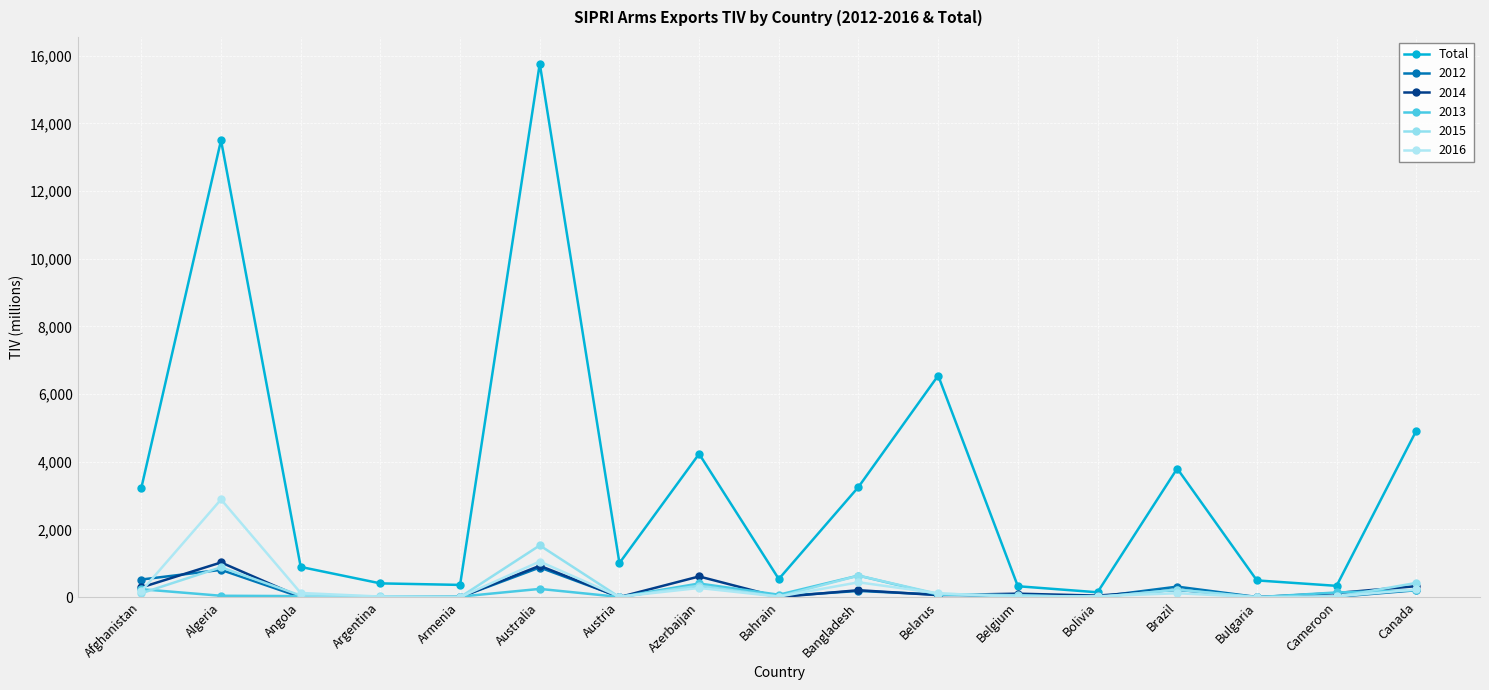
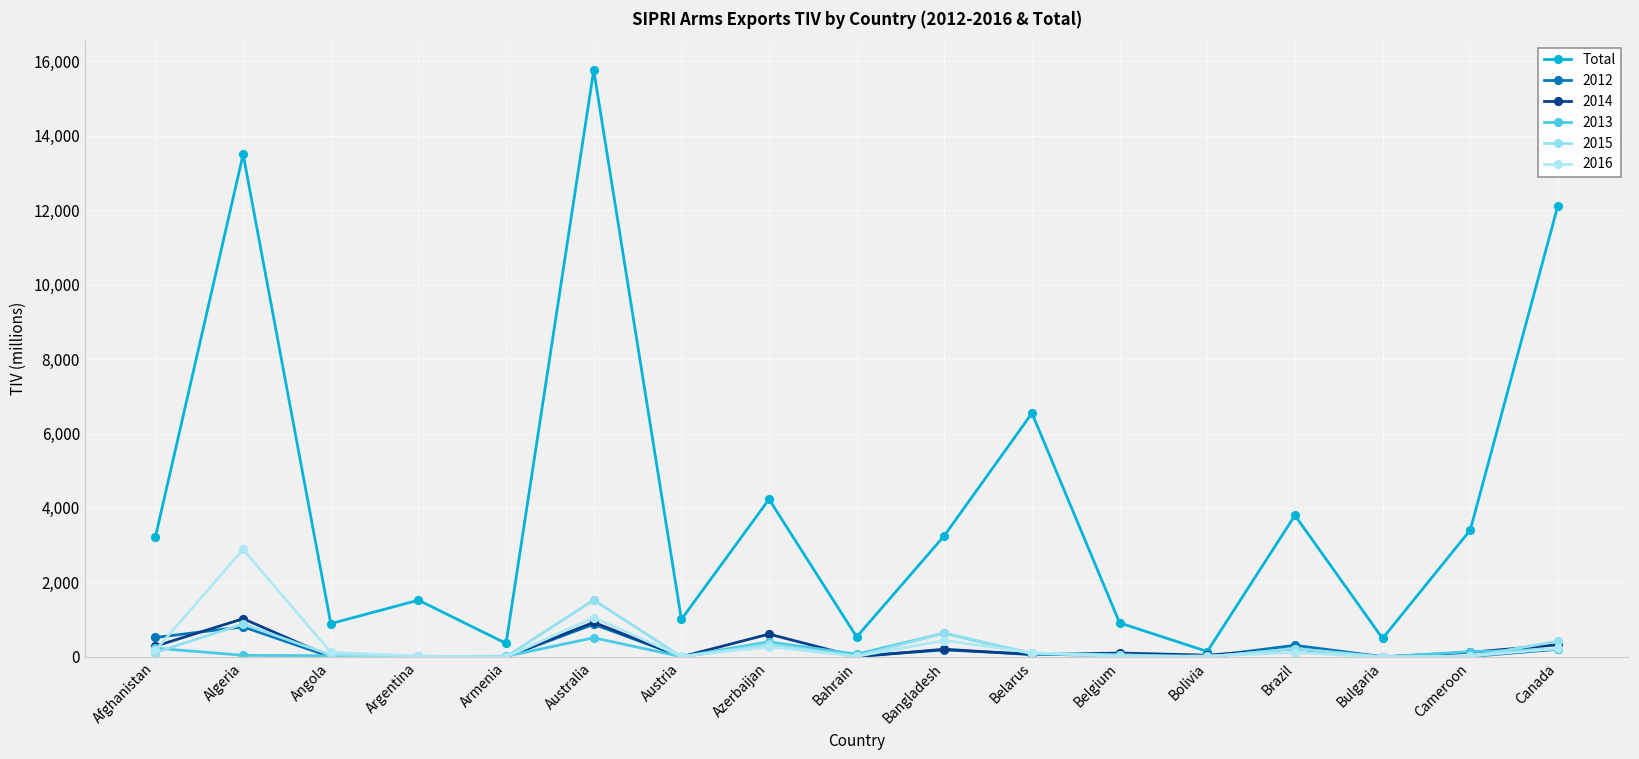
Total, Argentina: 400 -> 1,500
2013, Australia: 200 -> 500
Total, Belgium: 300 -> 900
Total, Cameroon: 300 -> 3,400
Total, Canada: 4,900 -> 12,100
